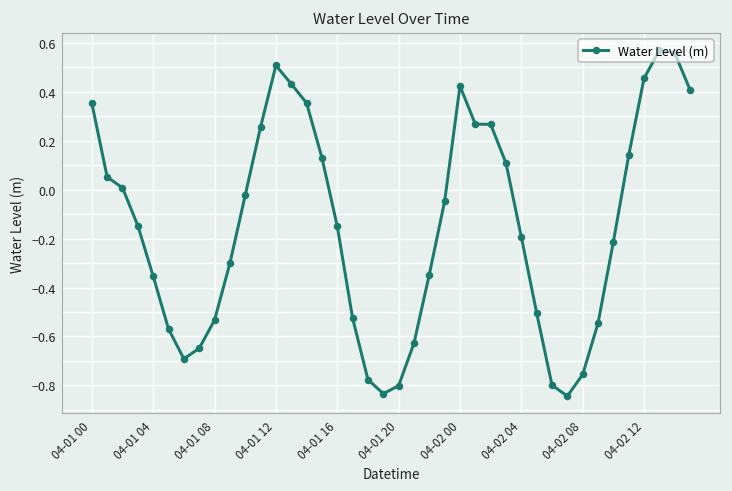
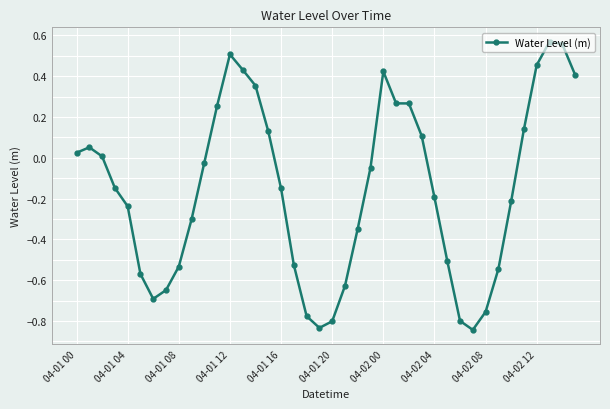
04-01 00: 0.35 -> 0.02
04-01 04: -0.35 -> -0.24
